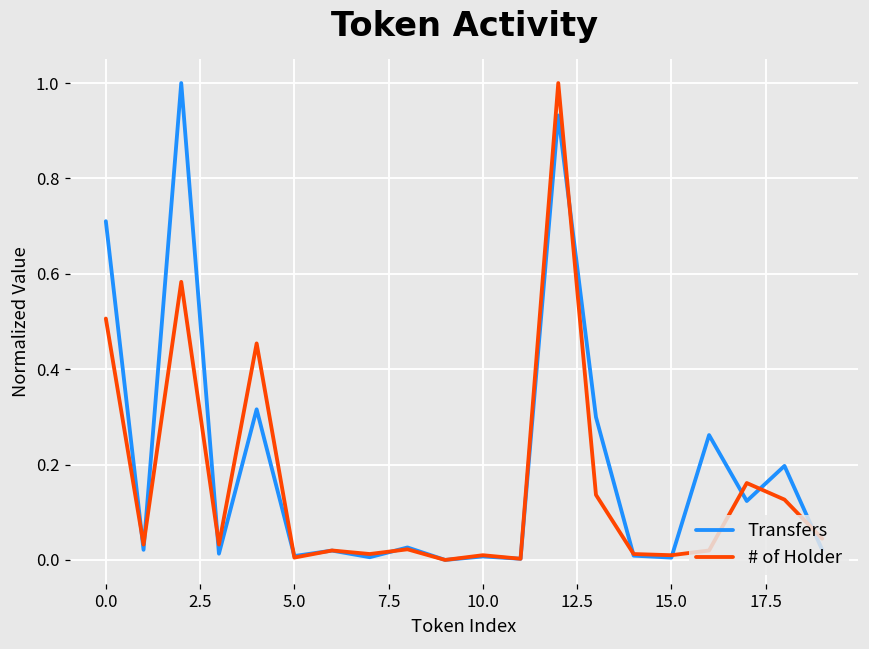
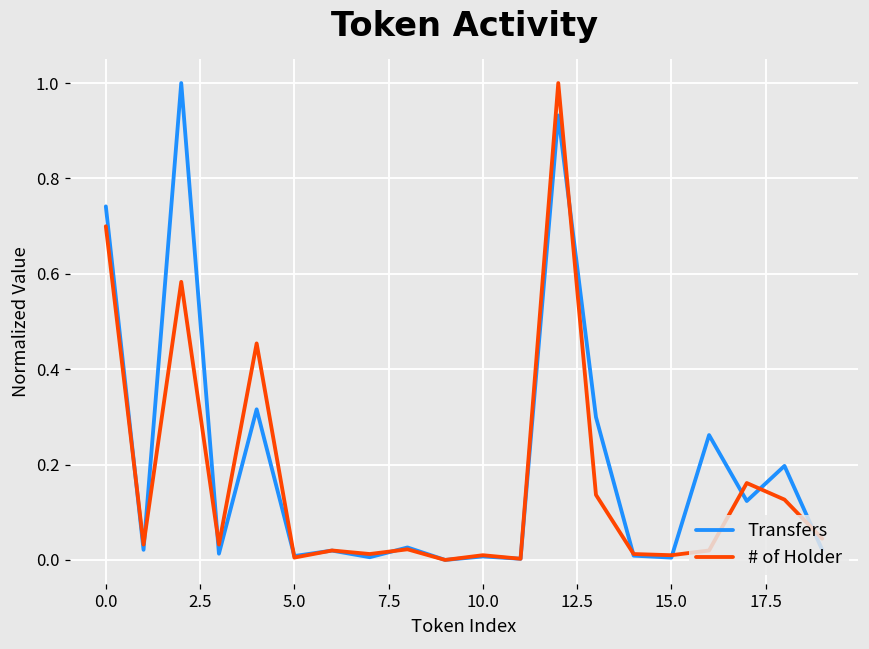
Transfers, 0.0: 0.71 -> 0.74
# of Holder, 0.0: 0.51 -> 0.70
